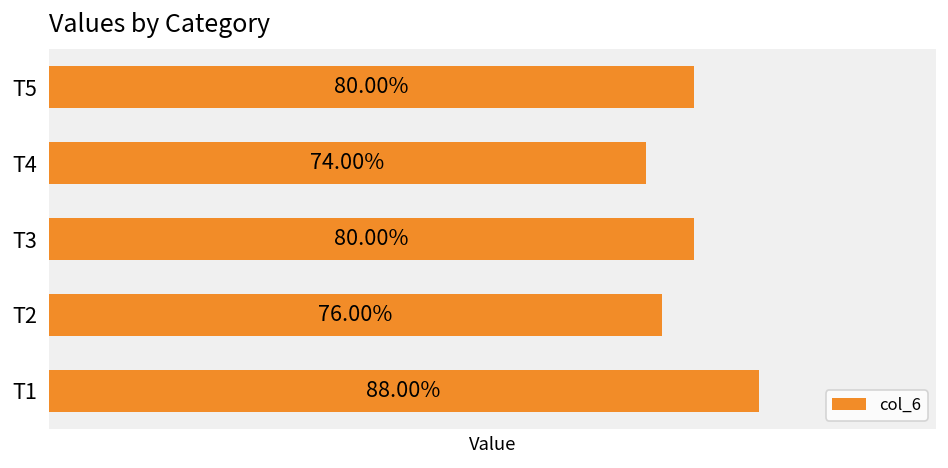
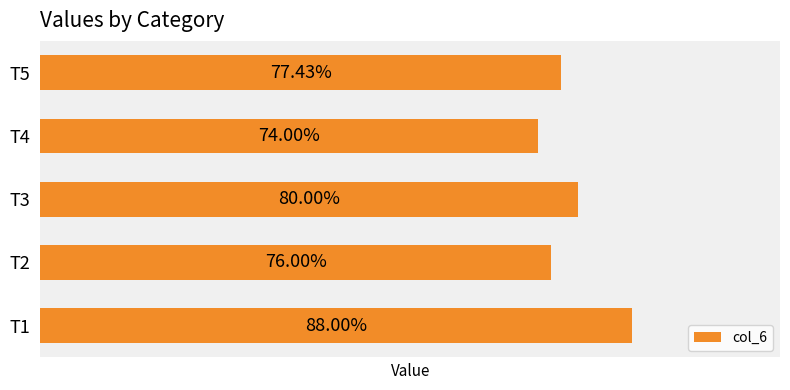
T5: 80.00% -> 77.43%
